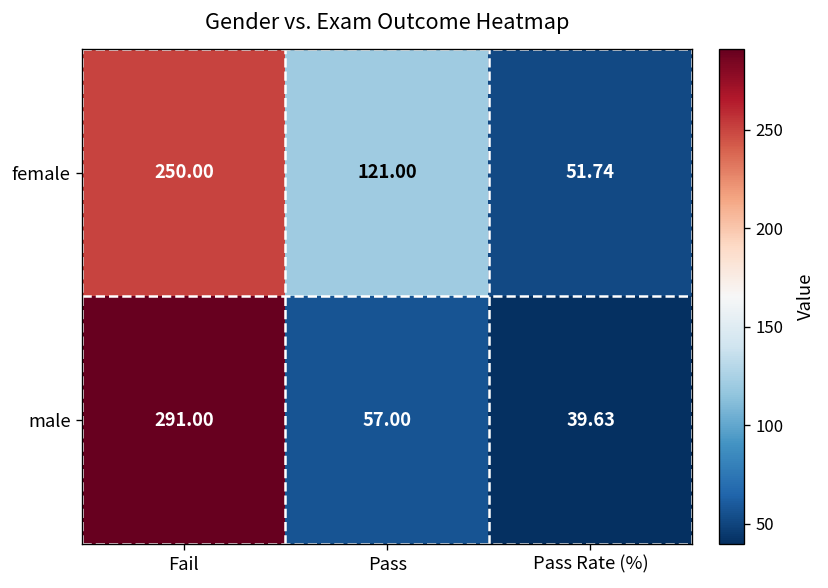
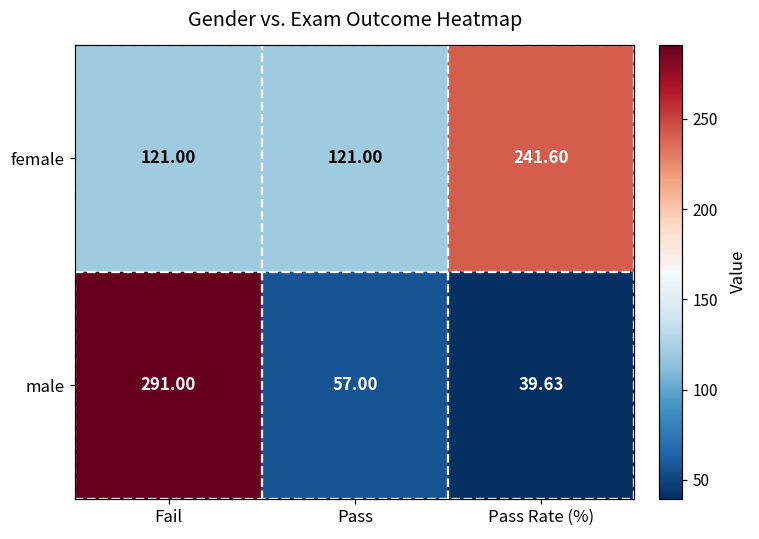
female, Fail: 250.00 -> 121.00
female, Pass Rate (%): 51.74 -> 241.60
